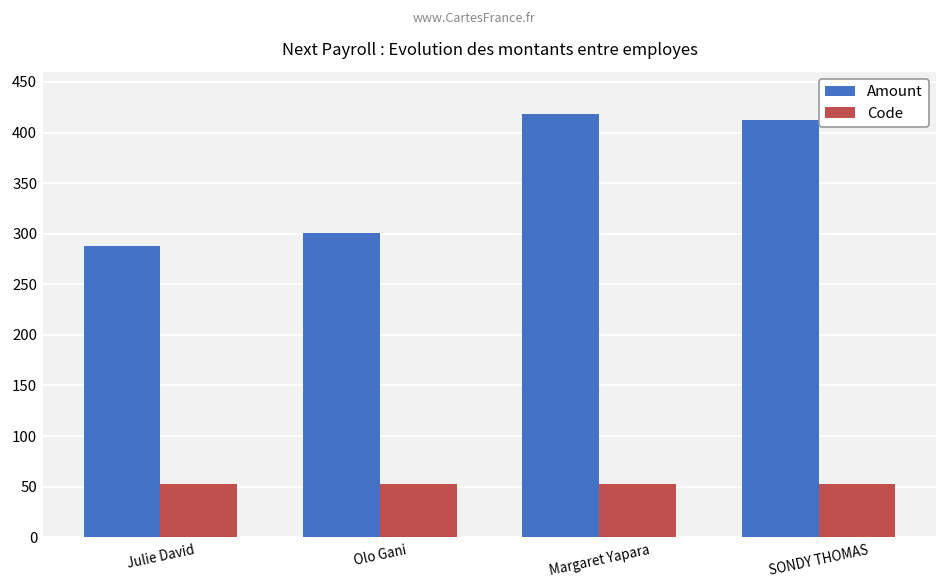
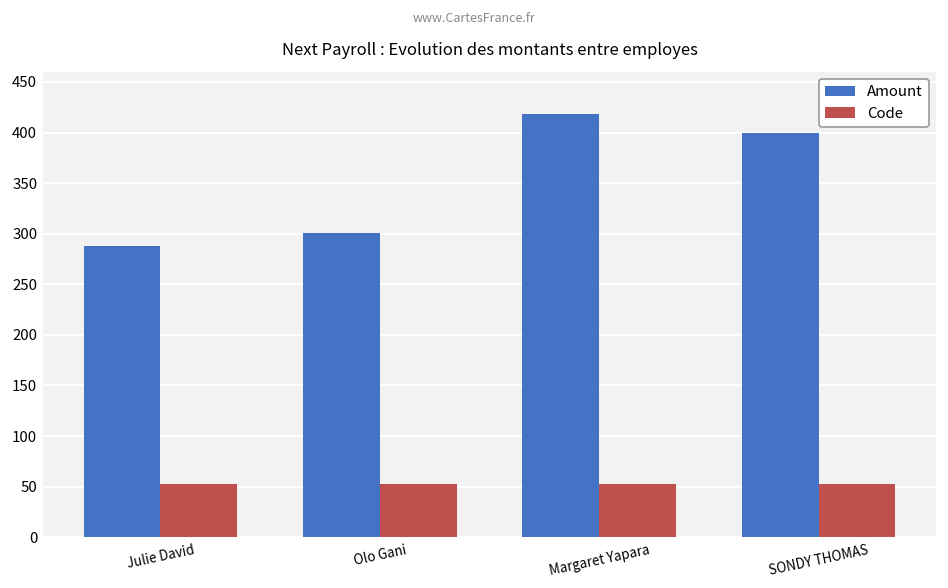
Amount, SONDY THOMAS: 410 -> 400
